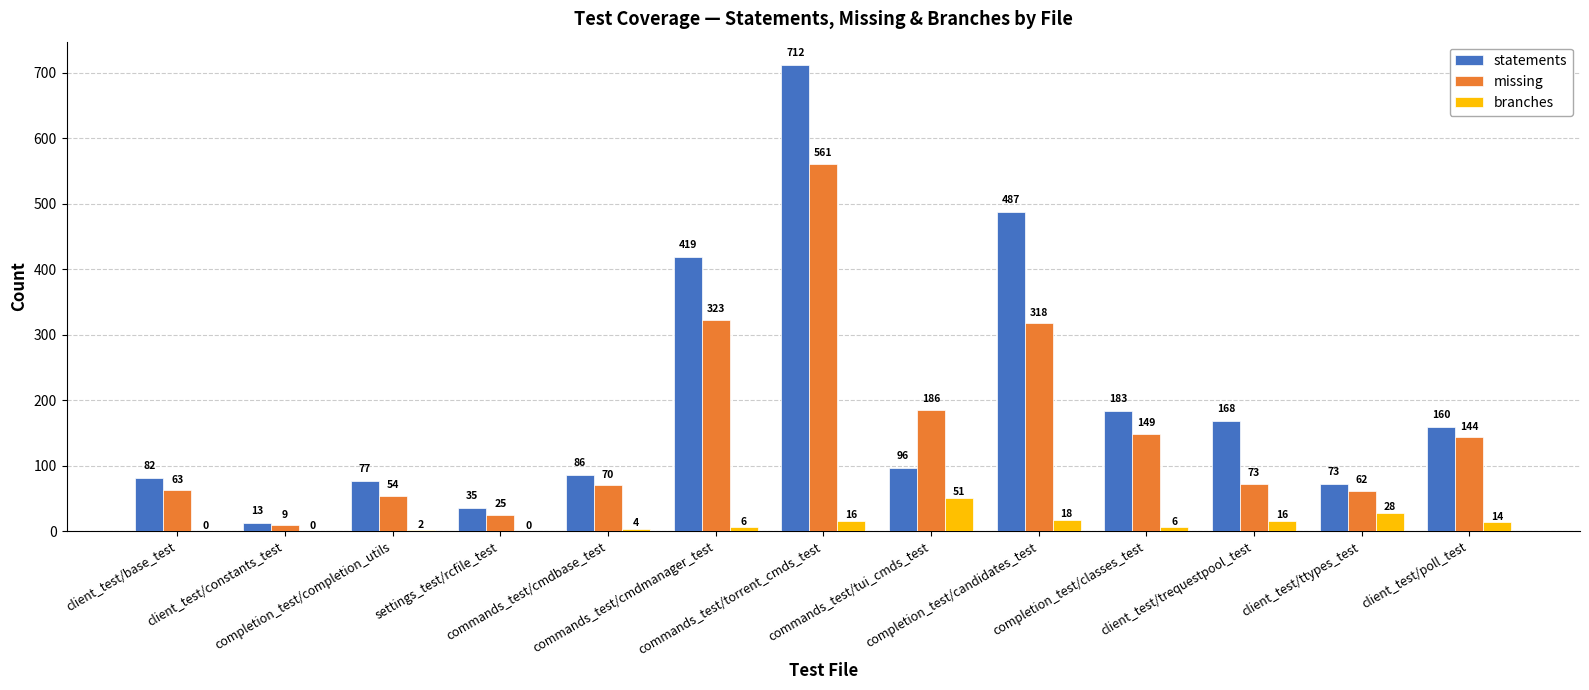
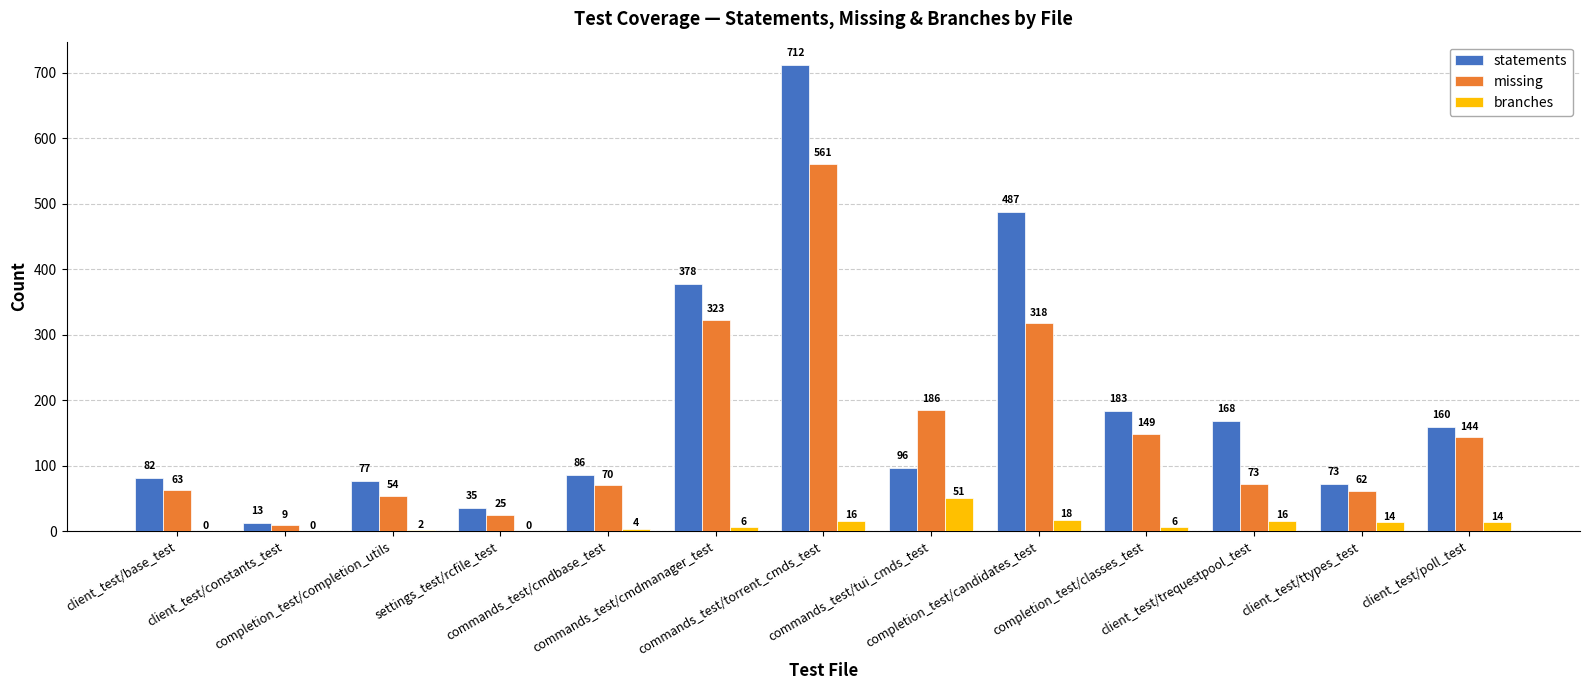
statements, commands_test/cmdmanager_test: 419 -> 378
branches, client_test/ttypes_test: 28 -> 14
